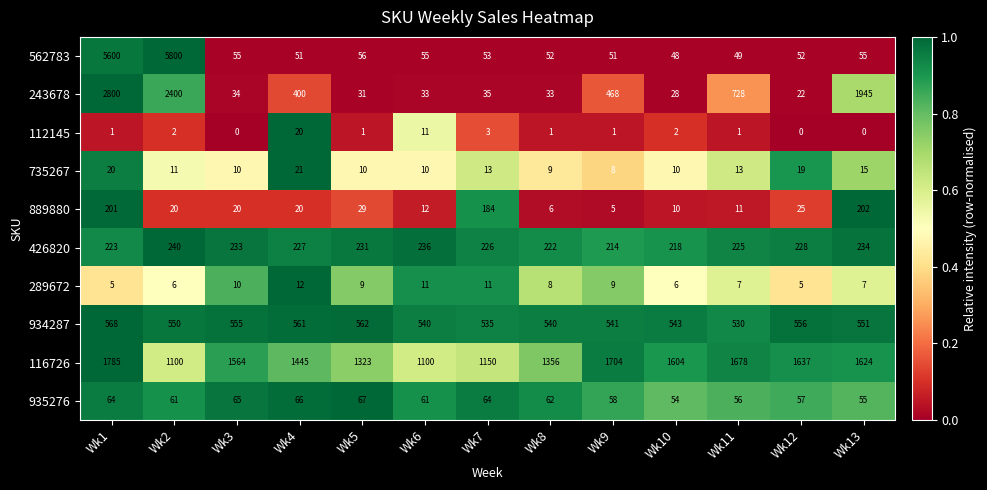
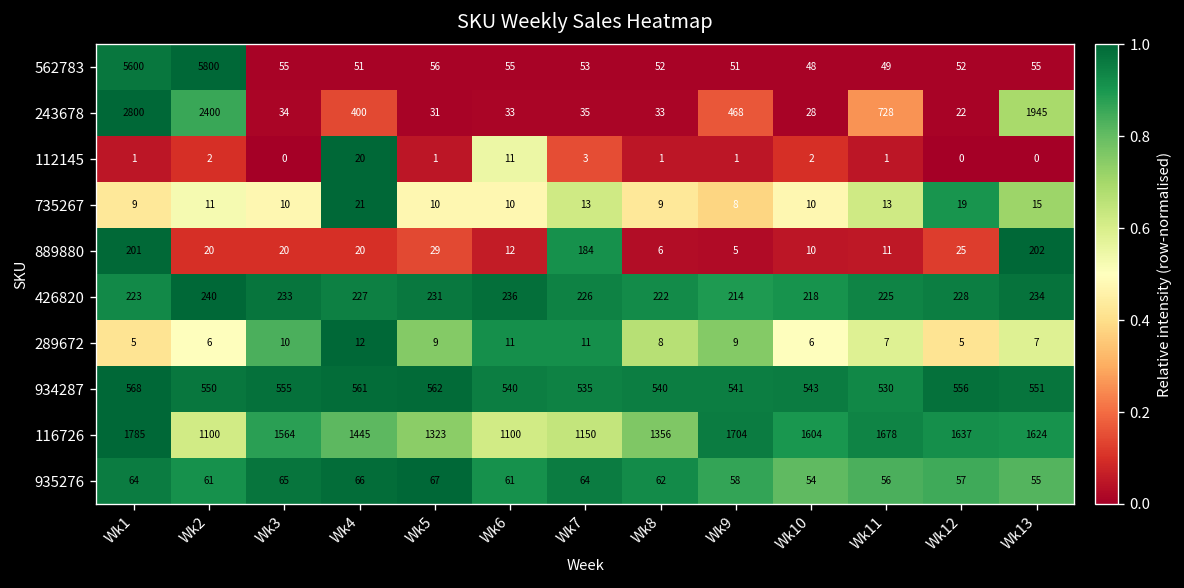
735267, Wk1: 20 -> 9
